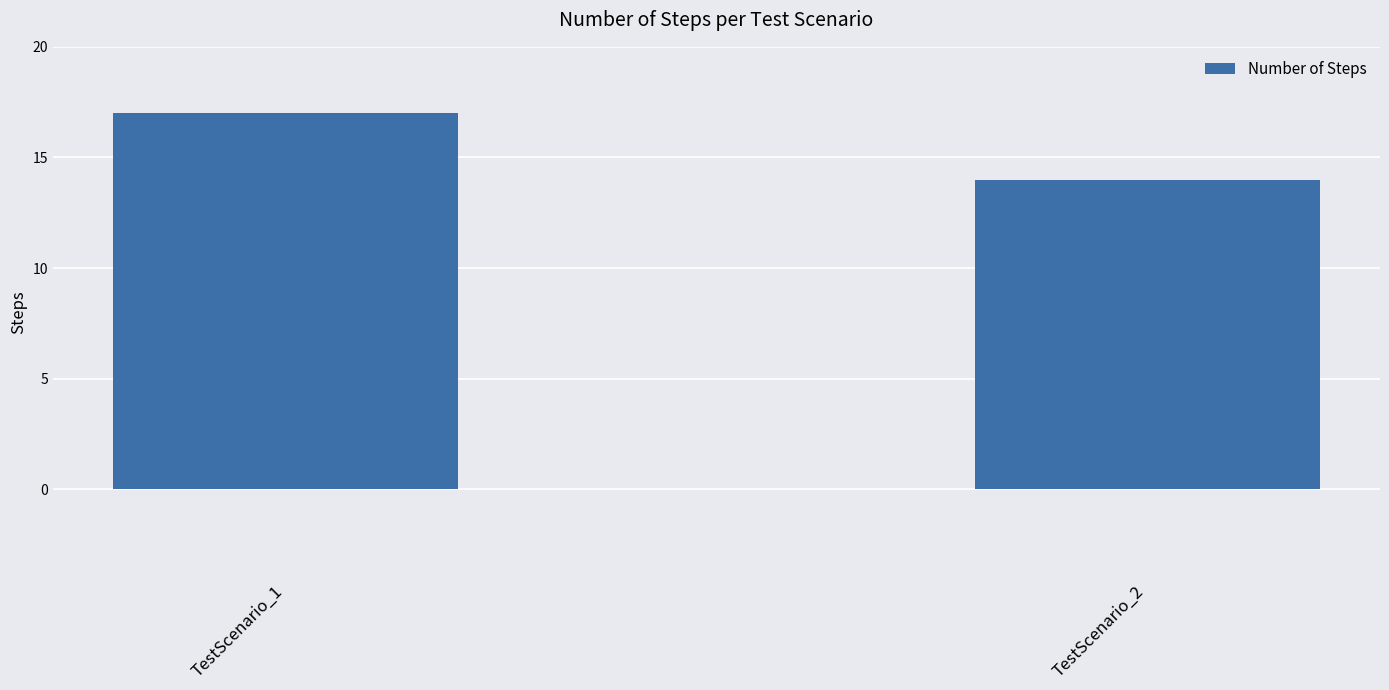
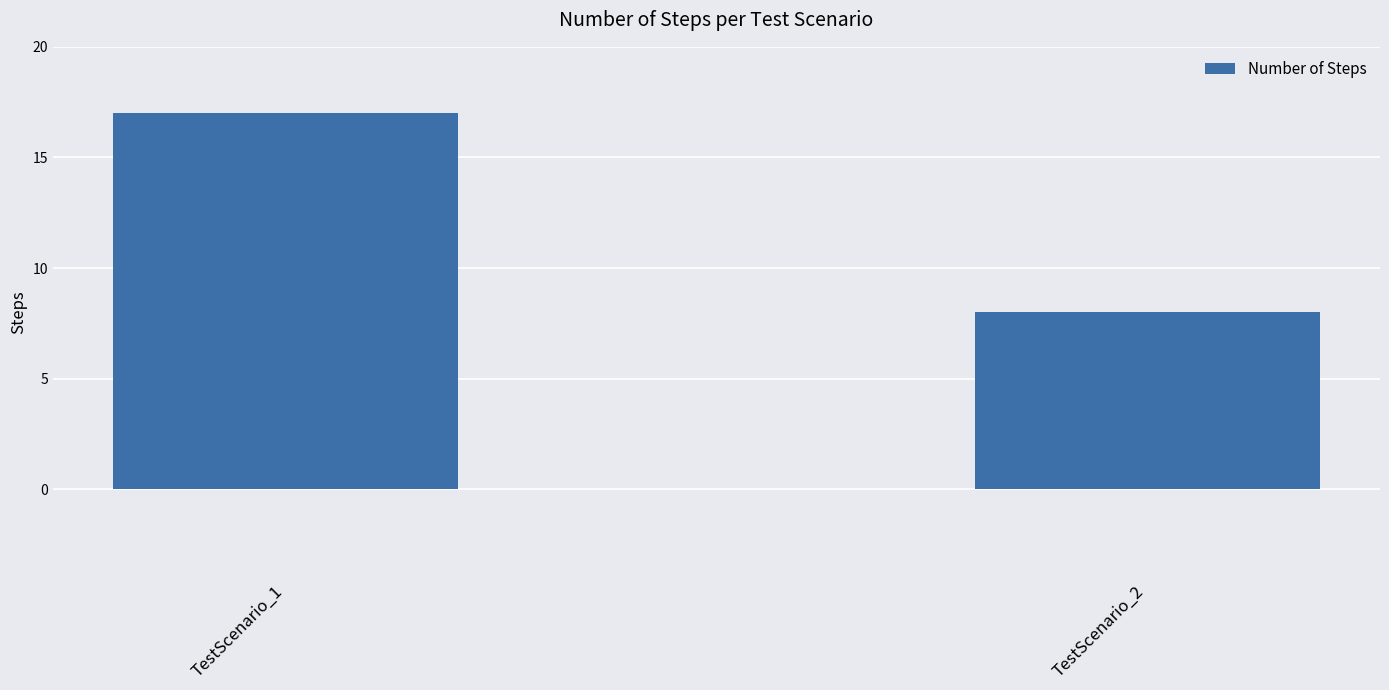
TestScenario_2: 14 -> 8
